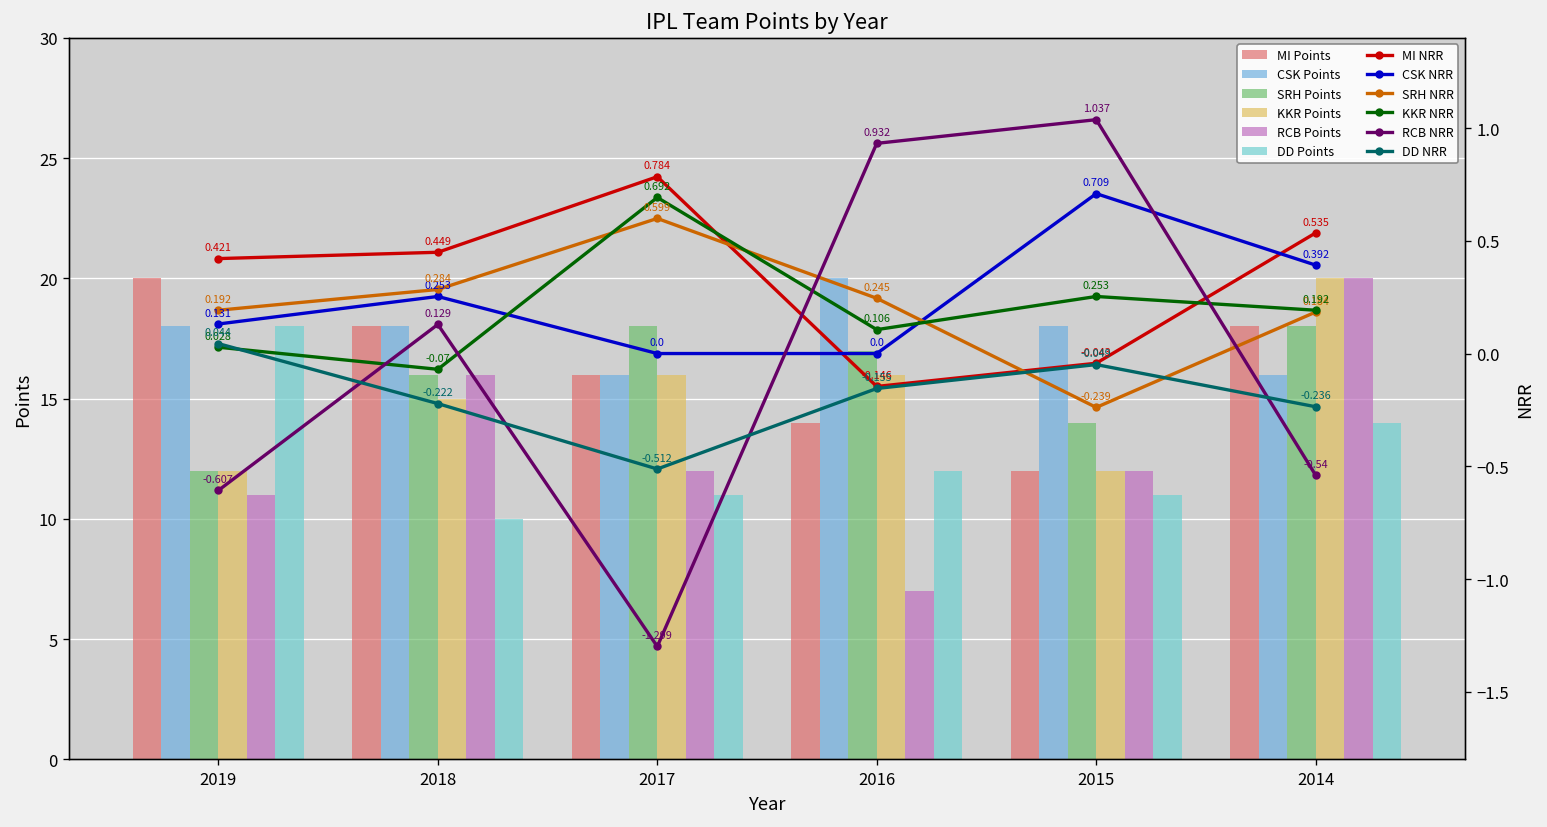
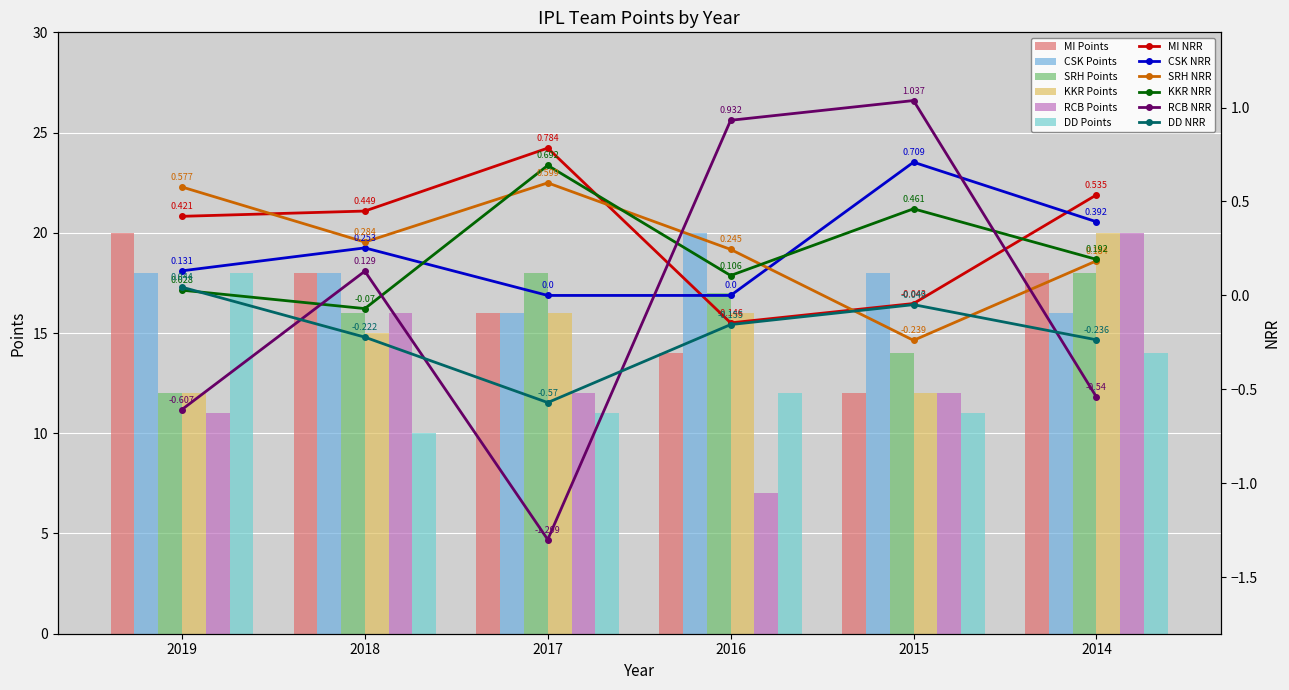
SRH NRR, 2019: 0.192 -> 0.577
DD NRR, 2017: -0.512 -> -0.57
KKR NRR, 2015: 0.253 -> 0.461
